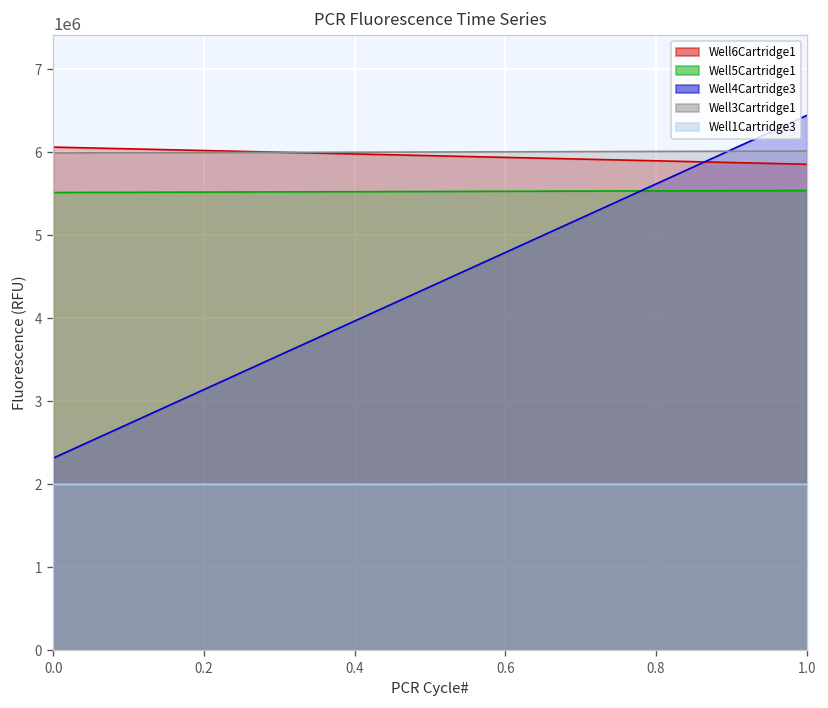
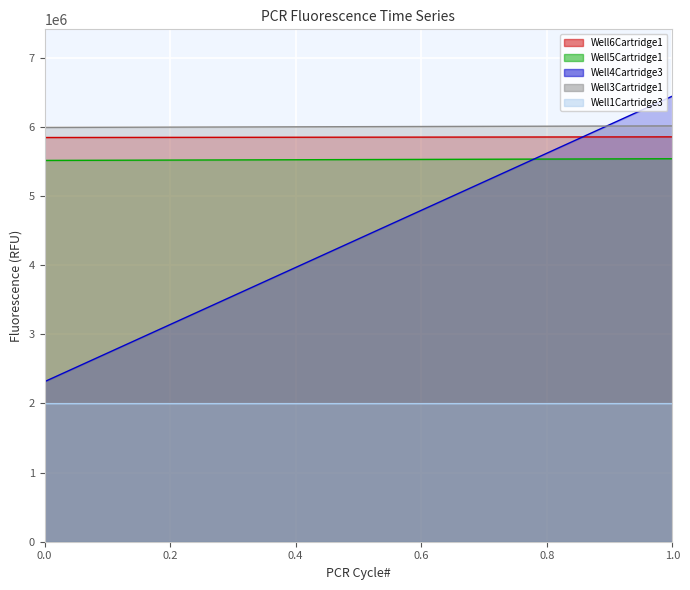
Well6Cartridge1, 0.0: 6100000 -> 5800000
